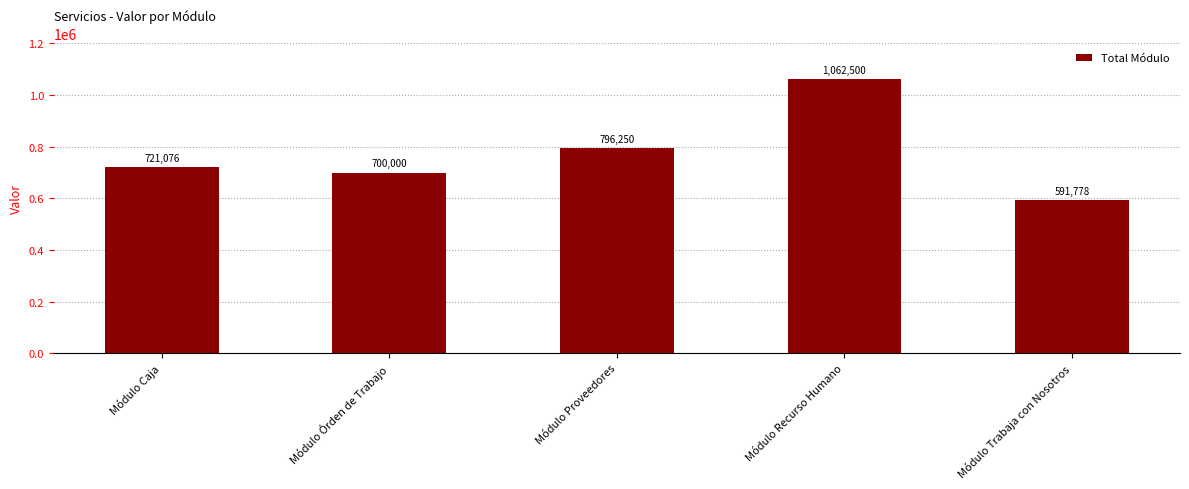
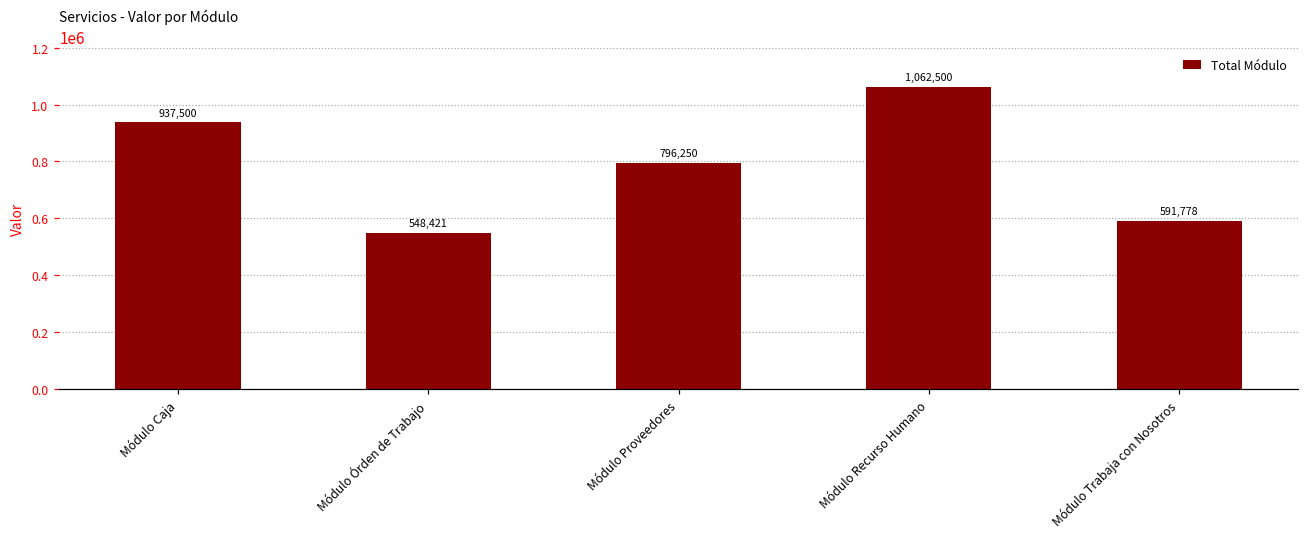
Módulo Caja: 721,076 -> 937,500
Módulo Órden de Trabajo: 700,000 -> 548,421
